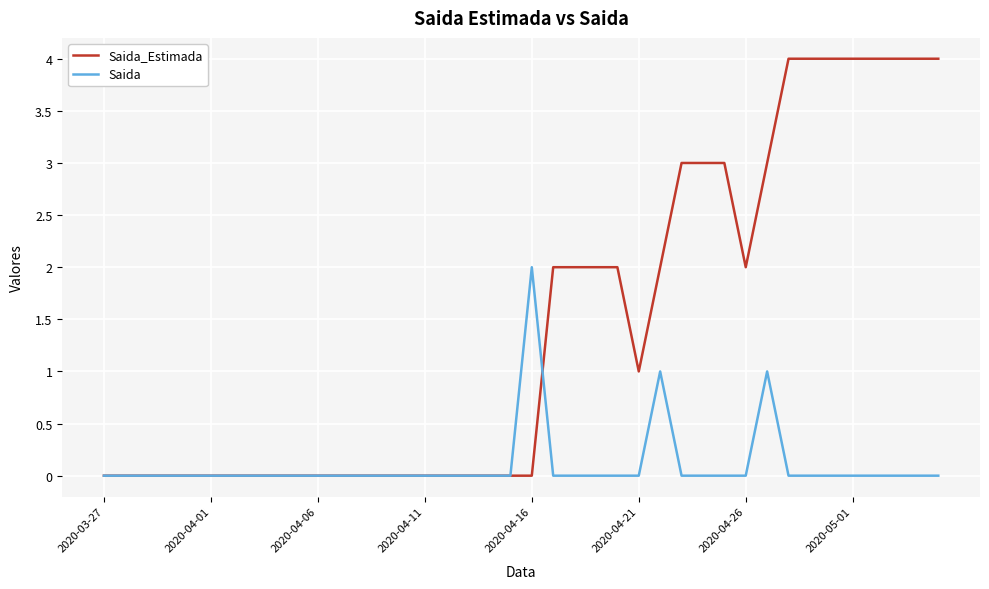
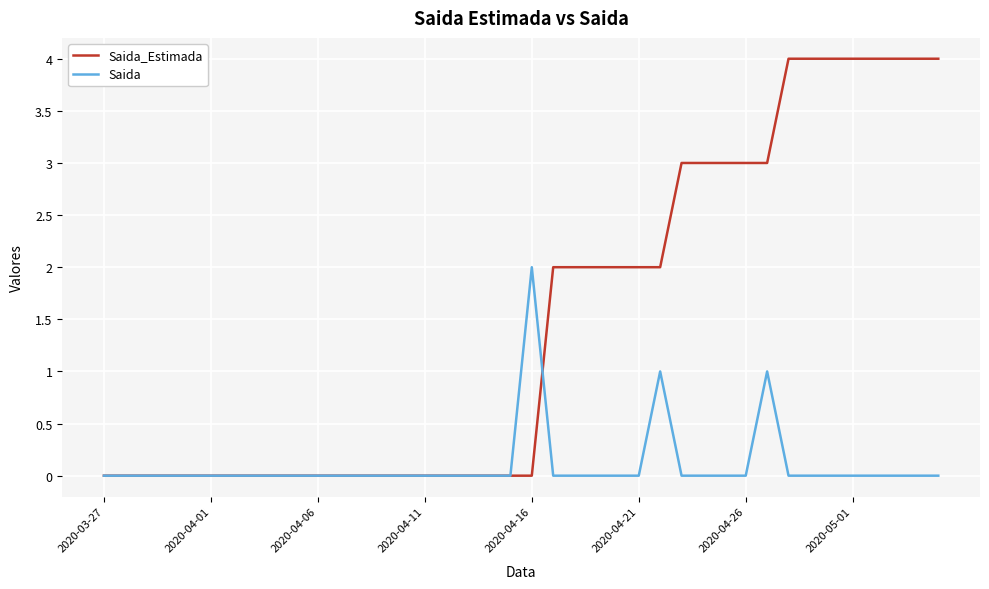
Saida_Estimada, 2020-04-21: 1 -> 2
Saida_Estimada, 2020-04-26: 2 -> 3
